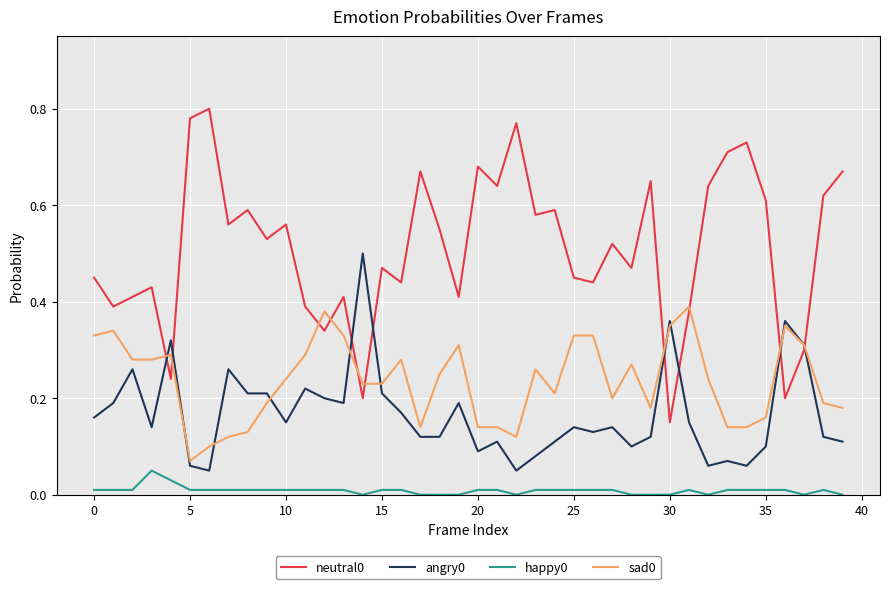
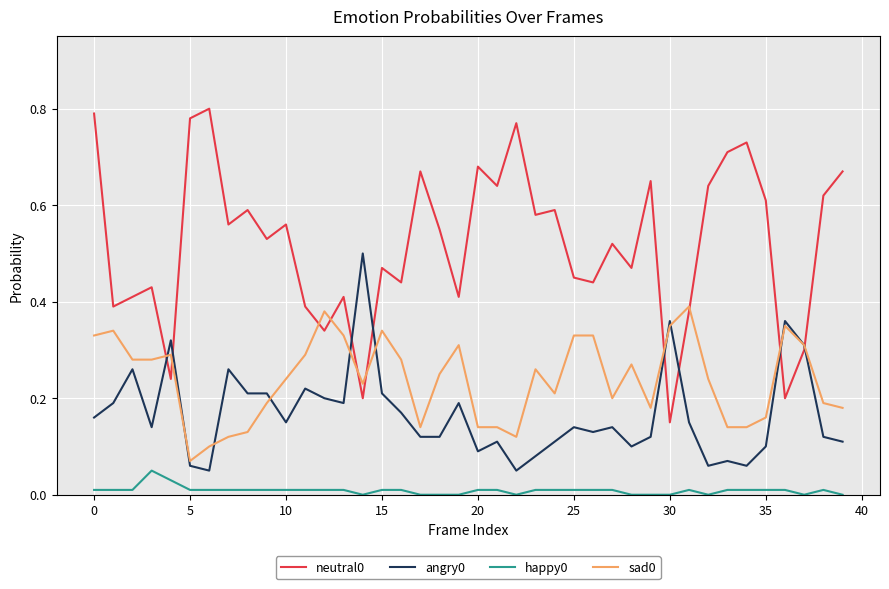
neutral0, 0: 0.45 -> 0.79
sad0, 15: 0.23 -> 0.34
